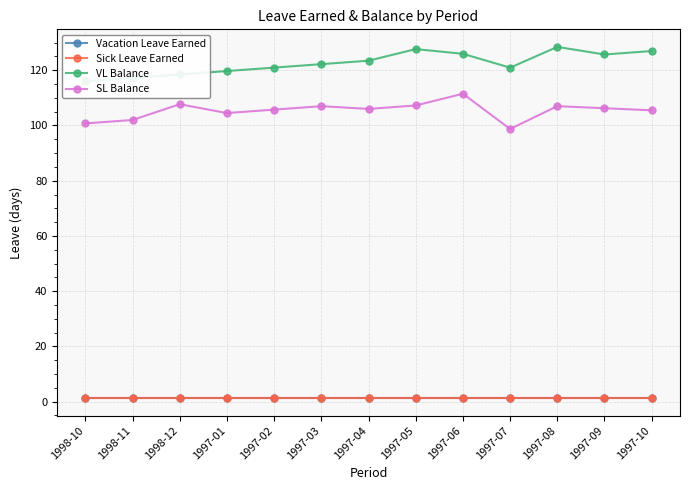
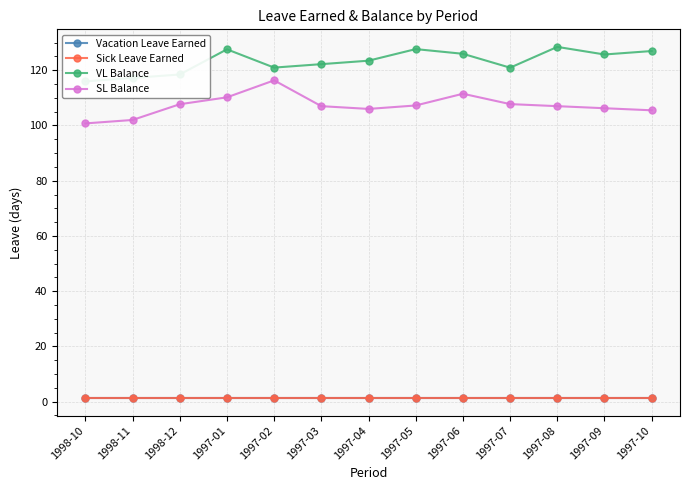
VL Balance, 1997-01: 120 -> 128
SL Balance, 1997-01: 105 -> 110
SL Balance, 1997-02: 106 -> 116
SL Balance, 1997-07: 99 -> 108
